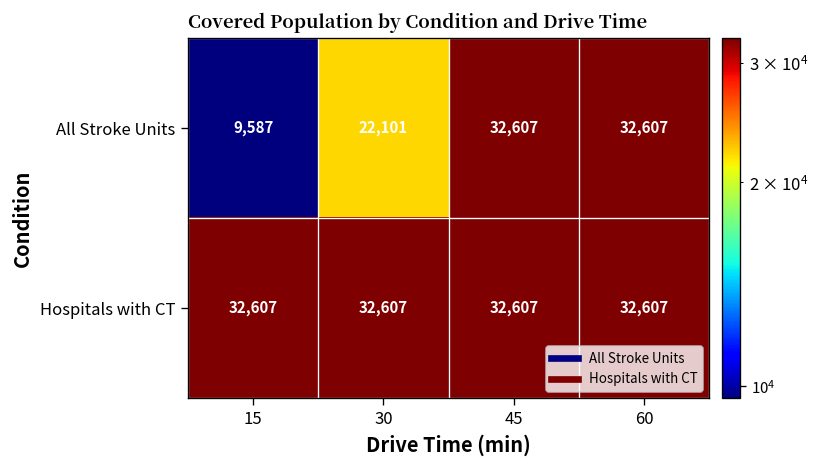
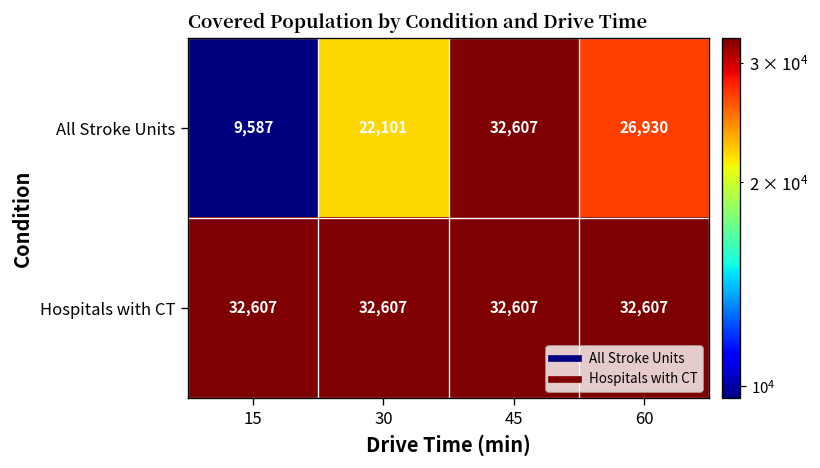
All Stroke Units, 60: 32,607 -> 26,930
